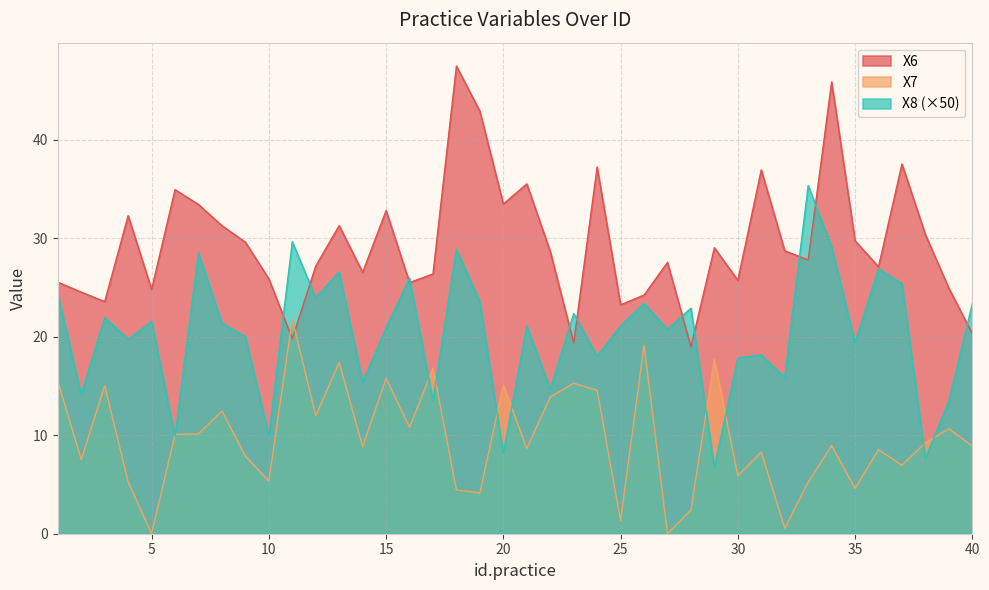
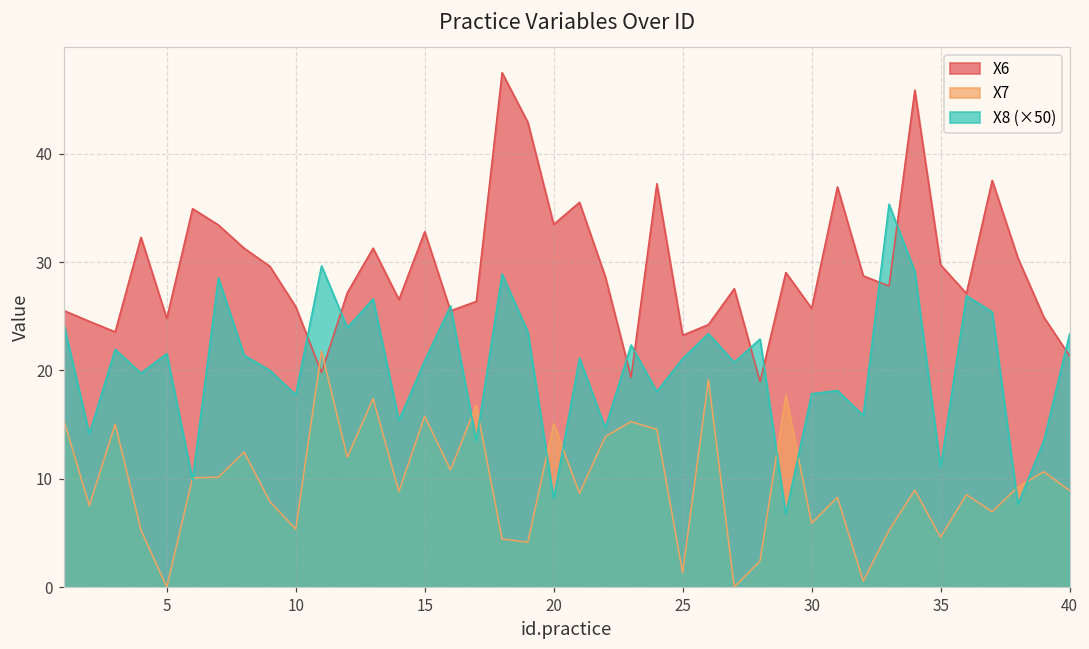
X8 (×50), 10: 10 -> 18
X8 (×50), 35: 19 -> 11
X6, 40: 20 -> 21
